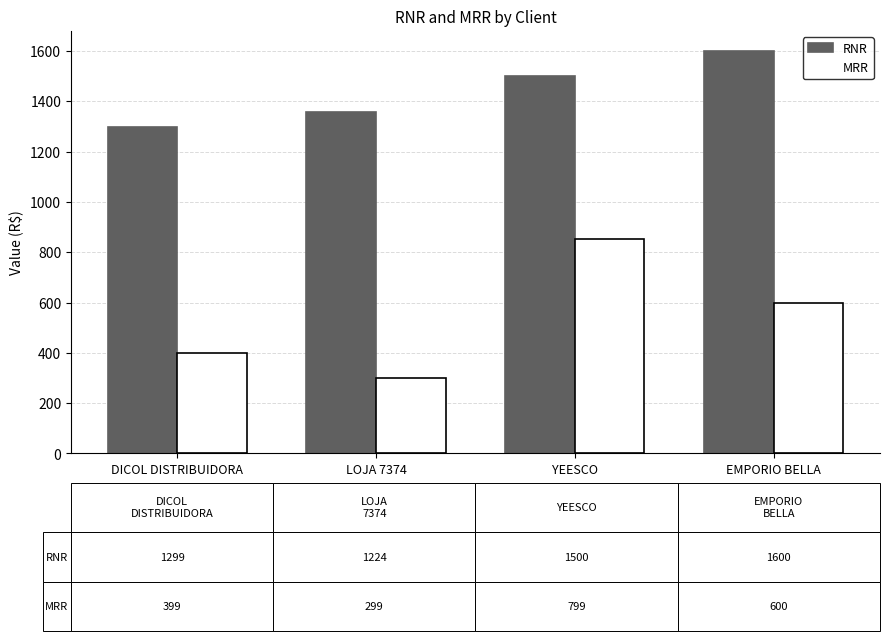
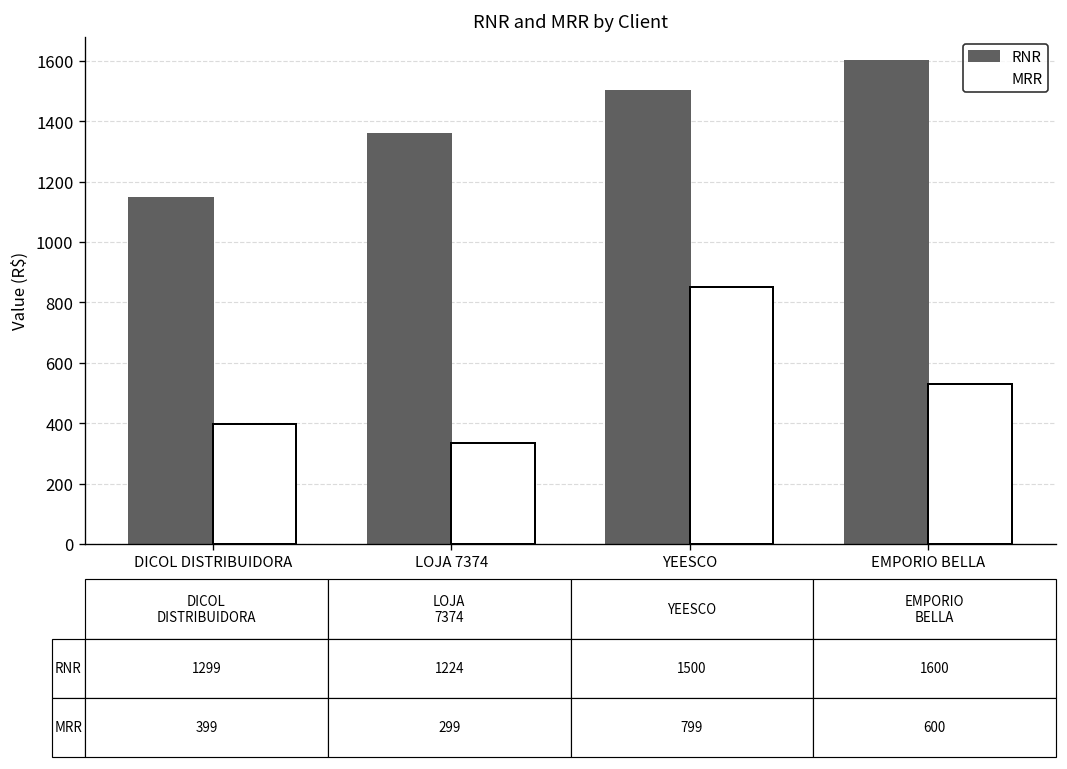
RNR, DICOL DISTRIBUIDORA: 1300 -> 1150
MRR, LOJA 7374: 300 -> 340
MRR, EMPORIO BELLA: 600 -> 530
